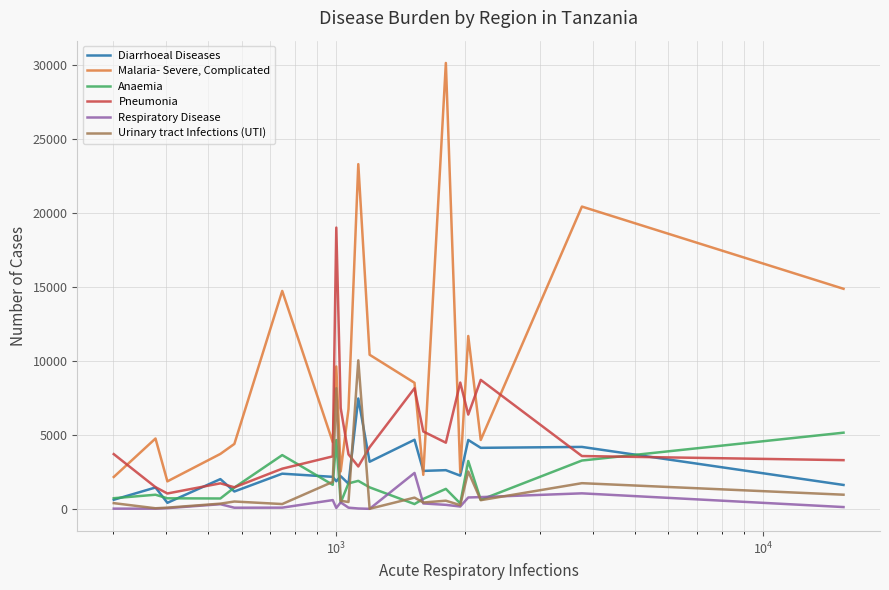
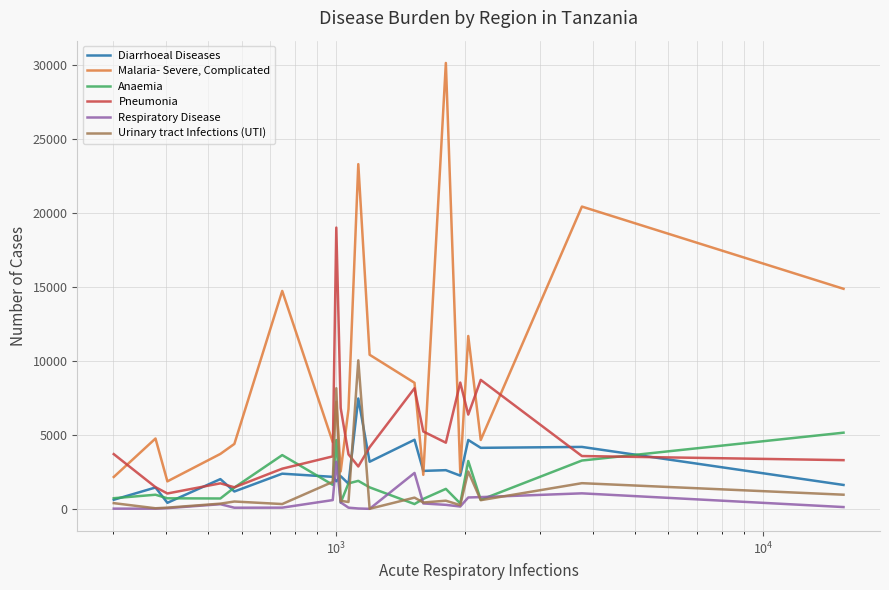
Malaria- Severe, Complicated, 10^3: 9600 -> 7200
Respiratory Disease, 10^3: 100 -> 3200
